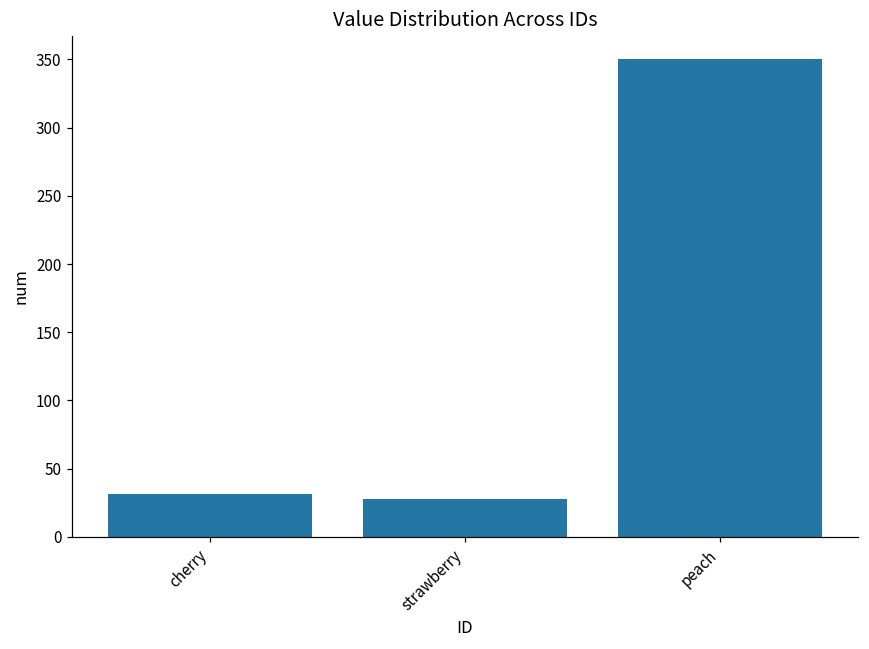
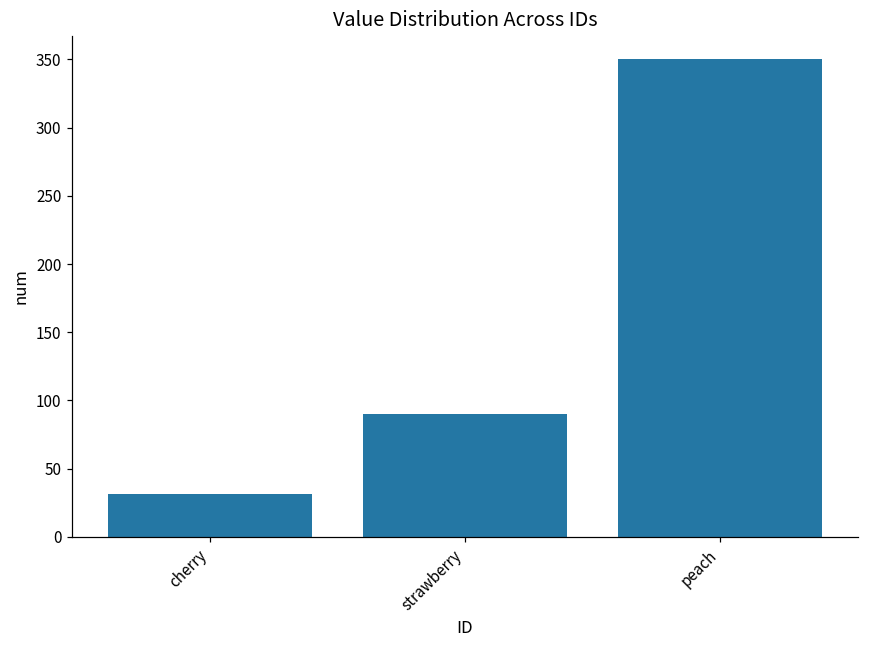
strawberry: 28 -> 90
